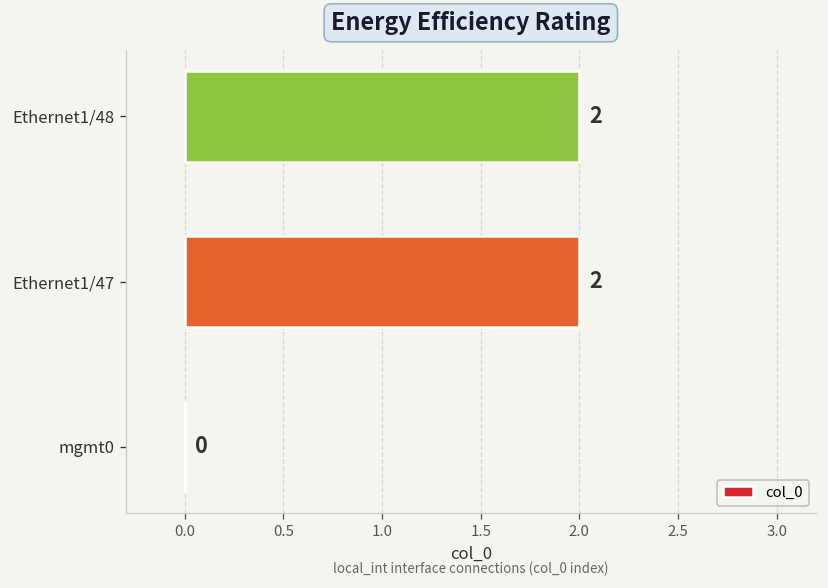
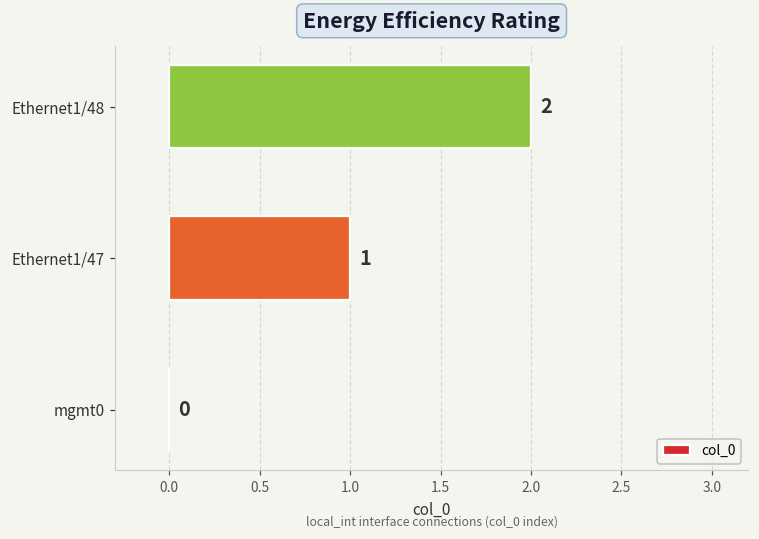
Ethernet1/47: 2 -> 1
